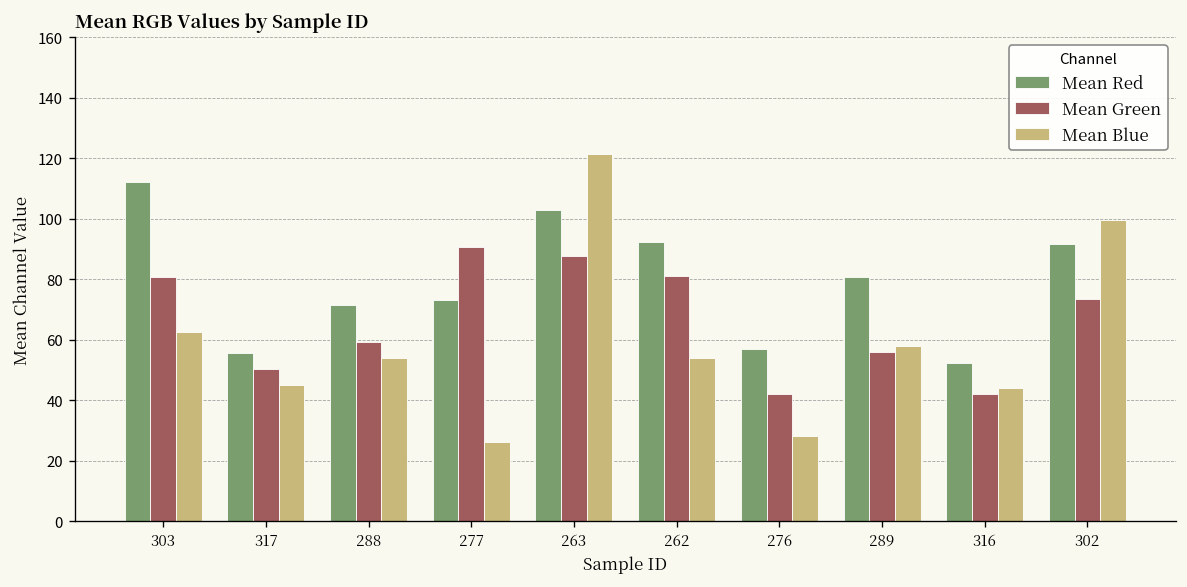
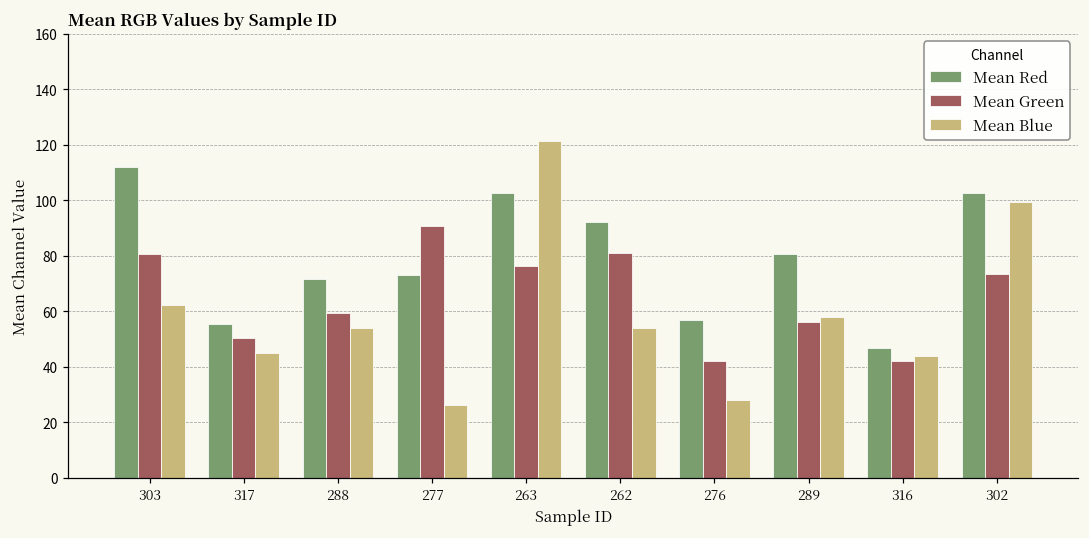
Mean Green, 263: 88 -> 76
Mean Red, 316: 52 -> 47
Mean Red, 302: 91 -> 103
